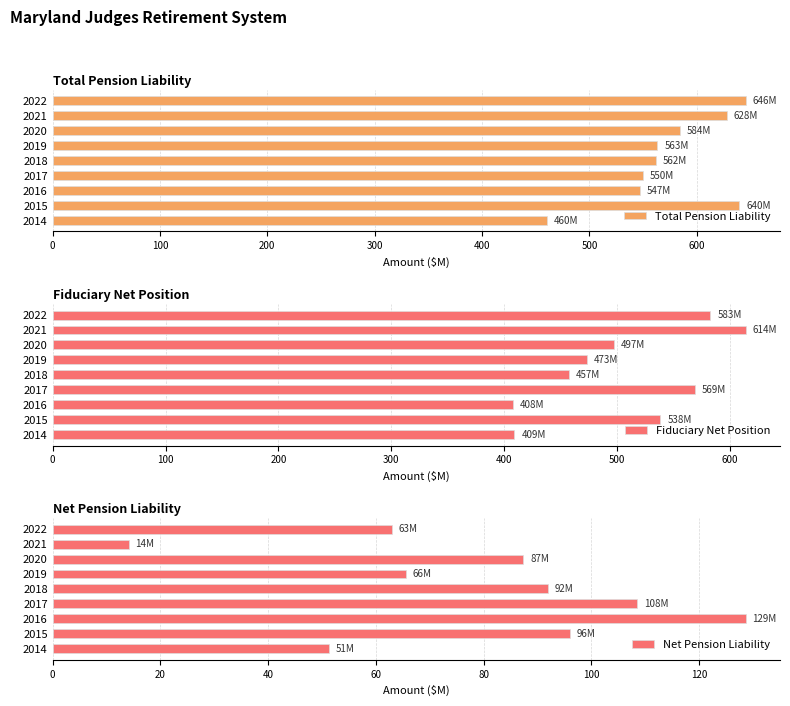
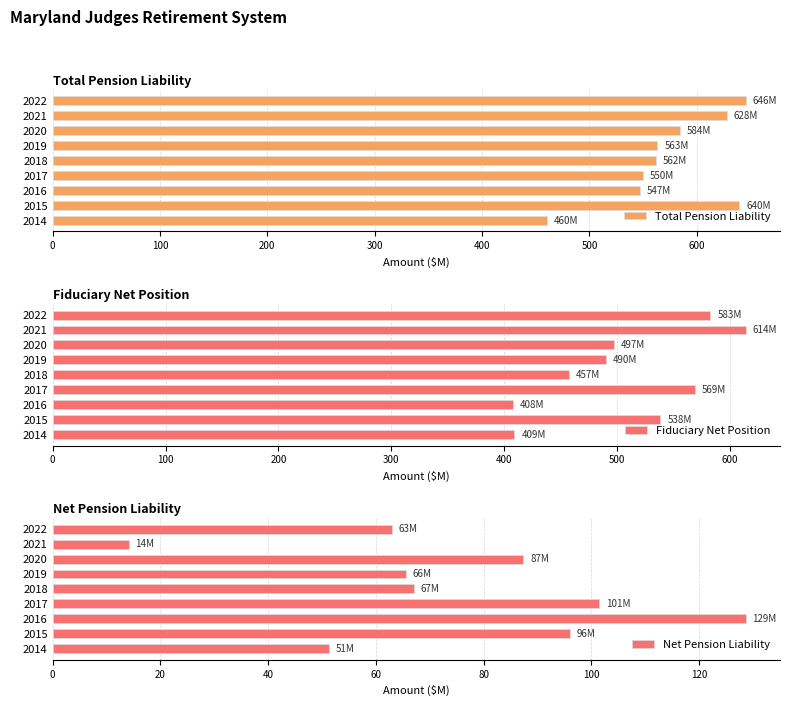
Fiduciary Net Position, 2019: 473M -> 490M
Net Pension Liability, 2018: 92M -> 67M
Net Pension Liability, 2017: 108M -> 101M
